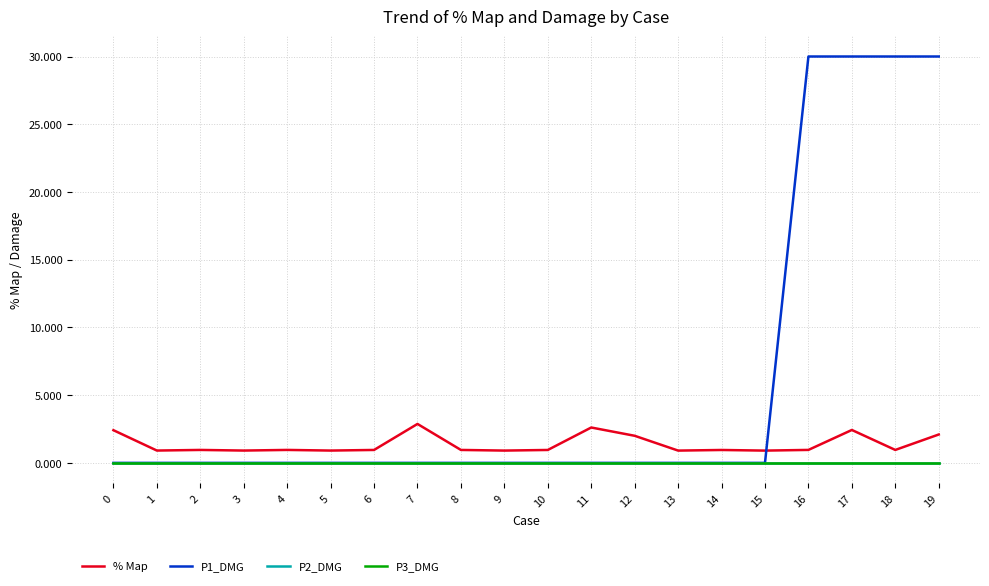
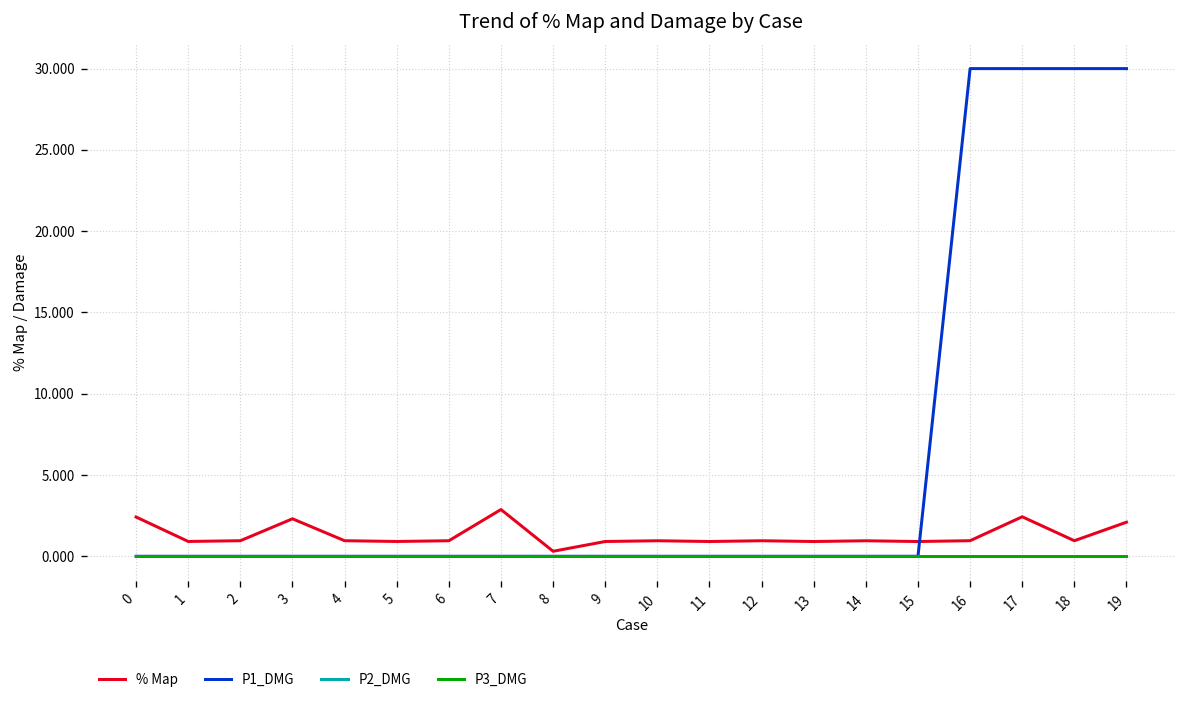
% Map, 3: 0.9 -> 2.3
% Map, 8: 1.0 -> 0.3
% Map, 11: 2.6 -> 0.9
% Map, 12: 2.0 -> 1.0
